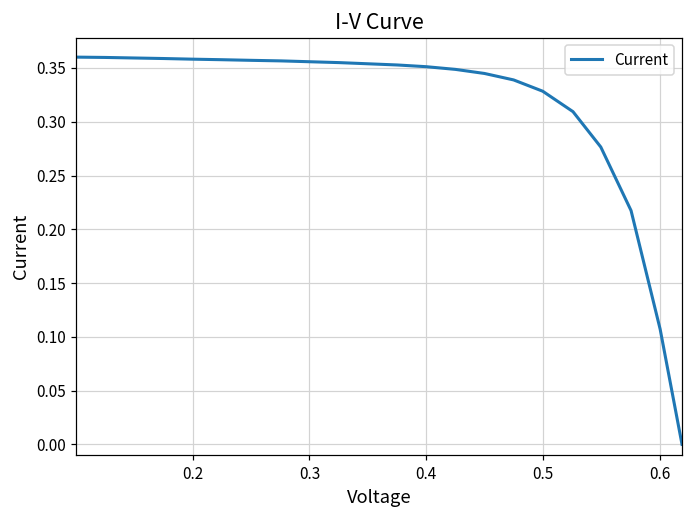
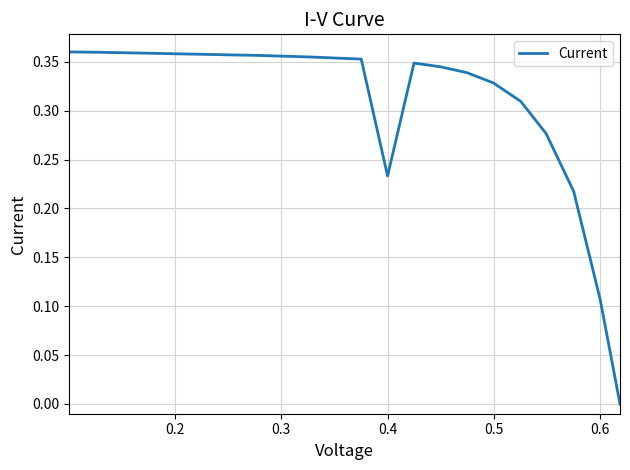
0.4: 0.35 -> 0.23
